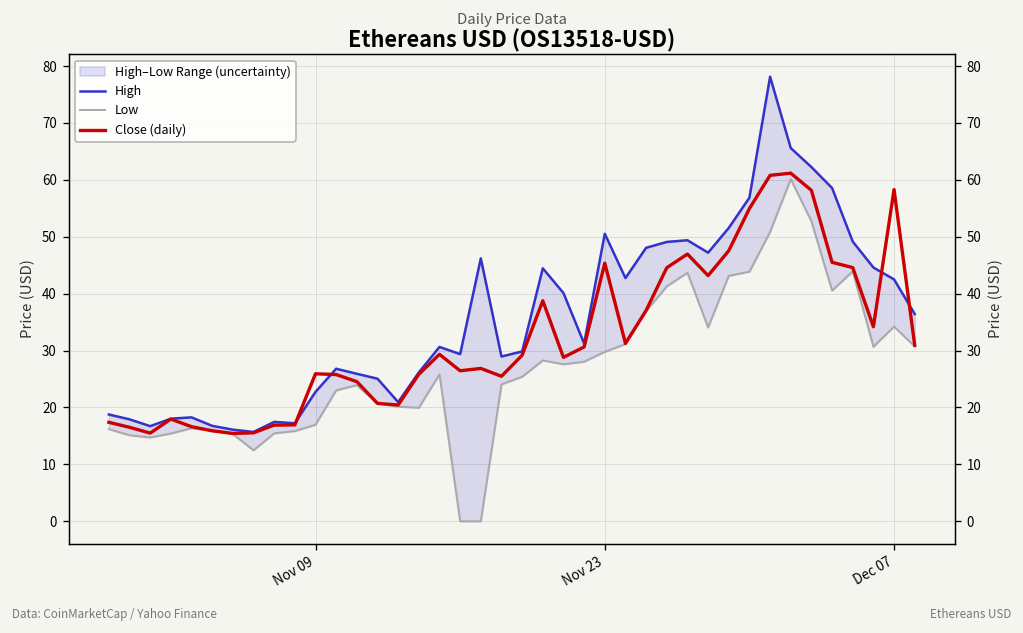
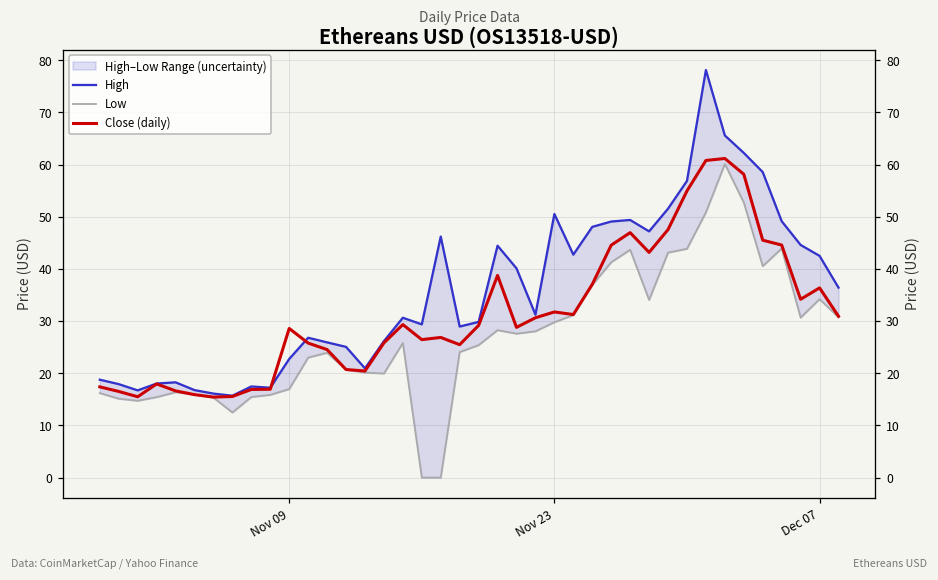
Close (daily), Nov 09: 26 -> 29
Close (daily), Nov 23: 45 -> 32
Close (daily), Dec 07: 58 -> 36
